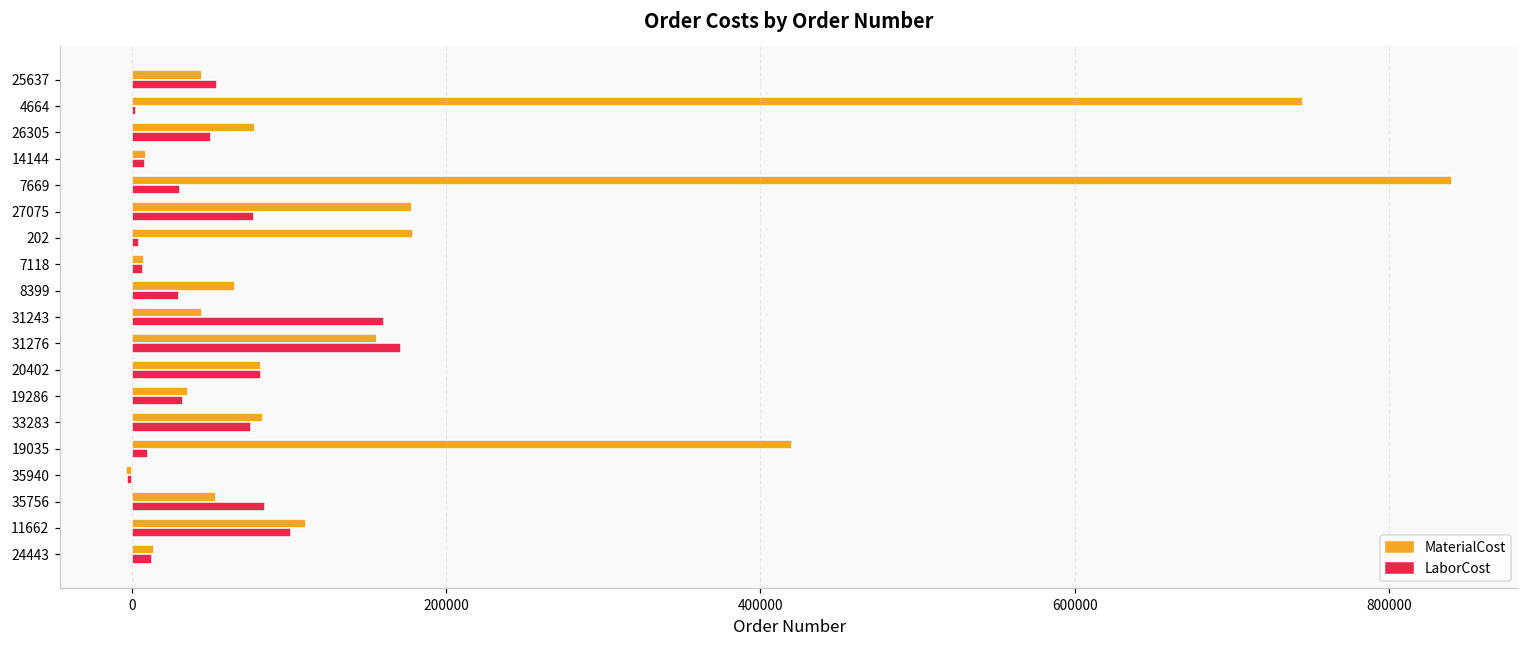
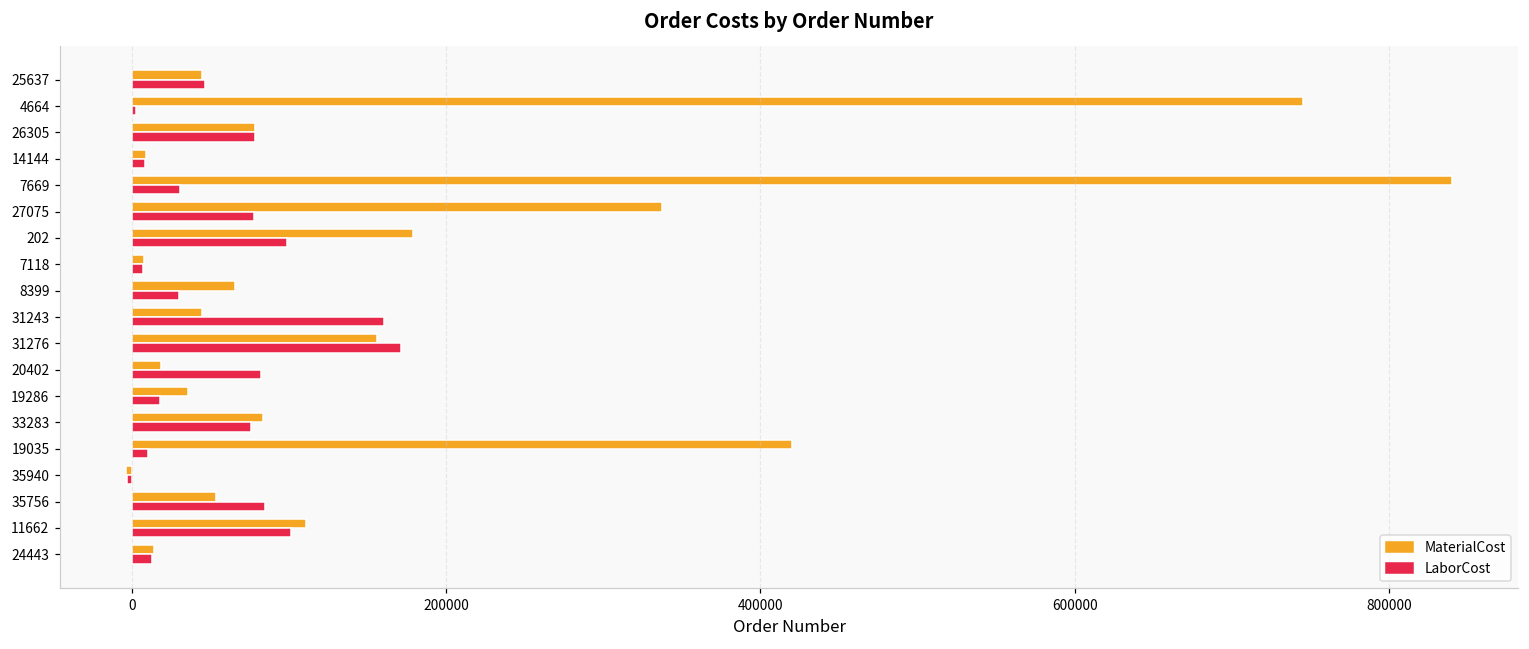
LaborCost, 25637: 54000 -> 47000
LaborCost, 26305: 50000 -> 78000
MaterialCost, 27075: 178000 -> 337000
LaborCost, 202: 5000 -> 99000
MaterialCost, 20402: 82000 -> 18000
LaborCost, 19286: 33000 -> 18000
